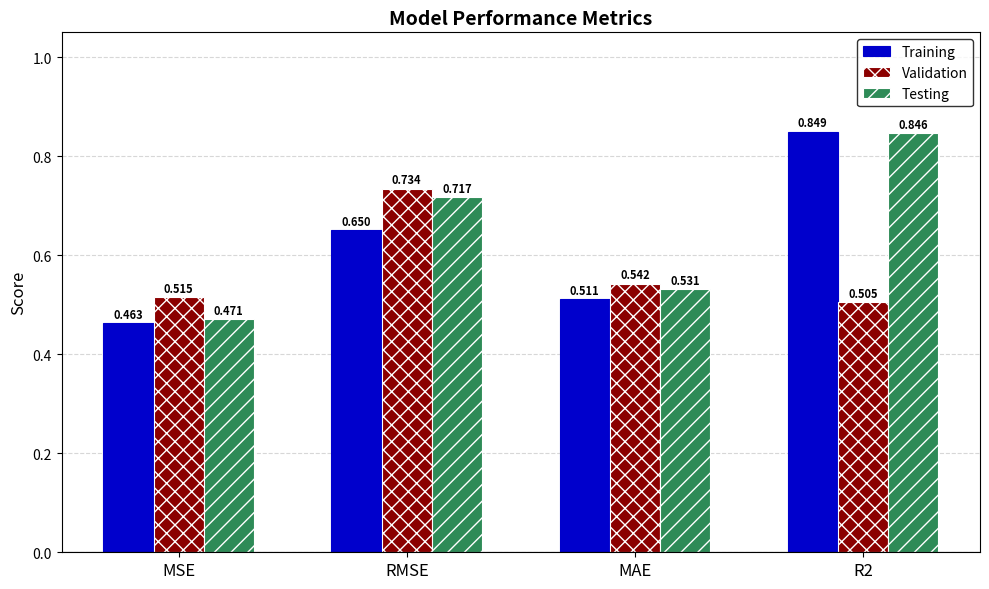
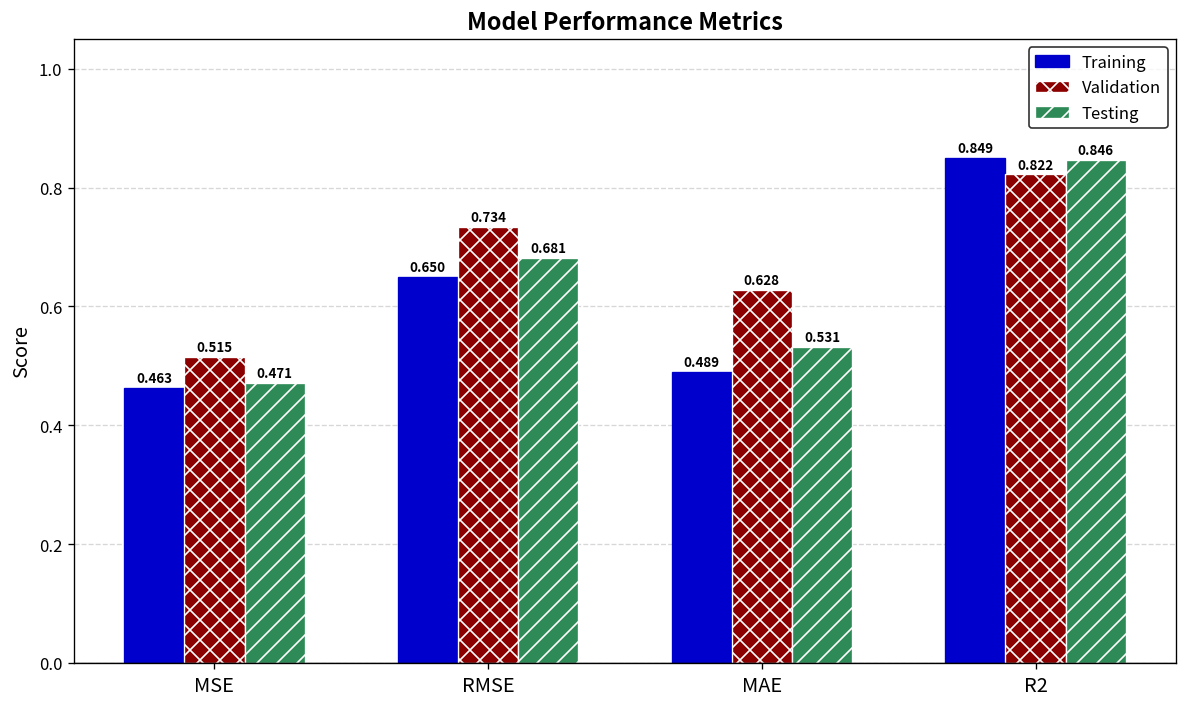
Testing, RMSE: 0.717 -> 0.681
Training, MAE: 0.511 -> 0.489
Validation, MAE: 0.542 -> 0.628
Validation, R2: 0.505 -> 0.822
